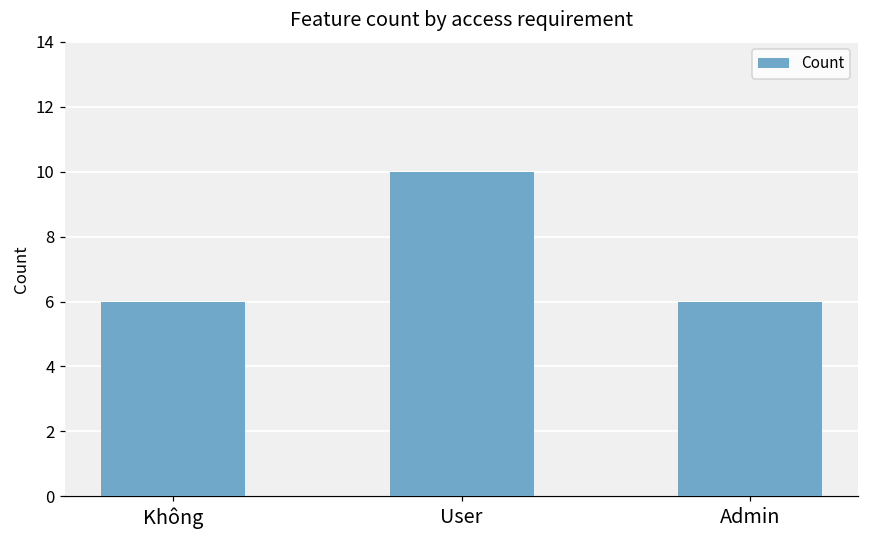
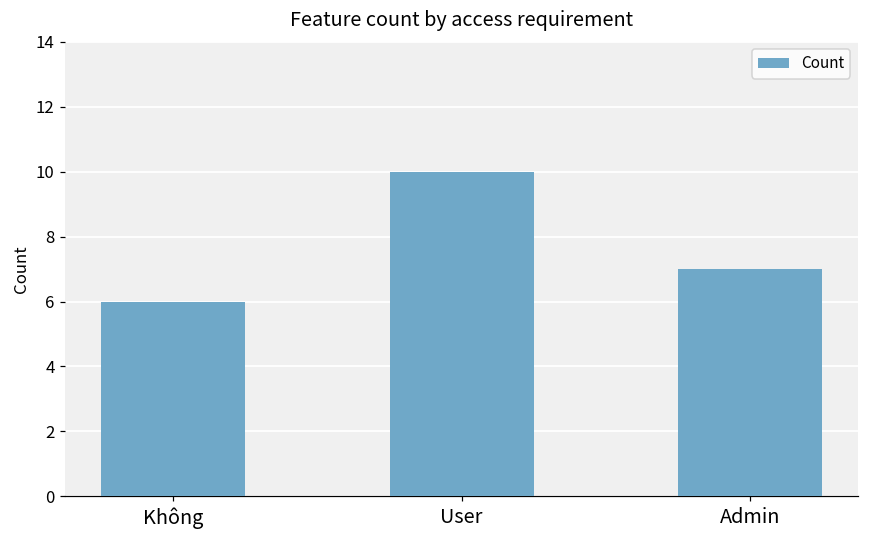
Admin: 6 -> 7
